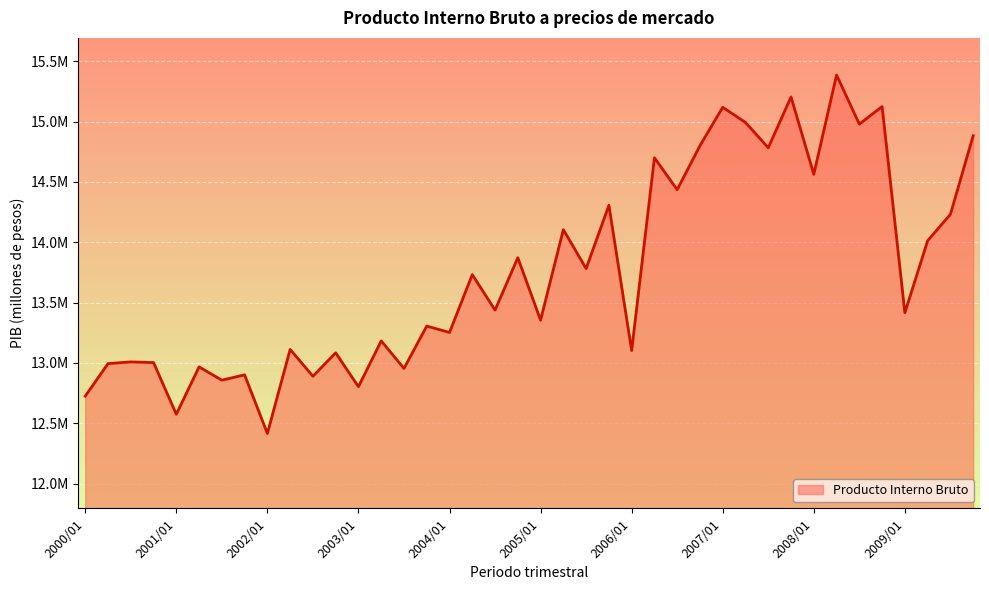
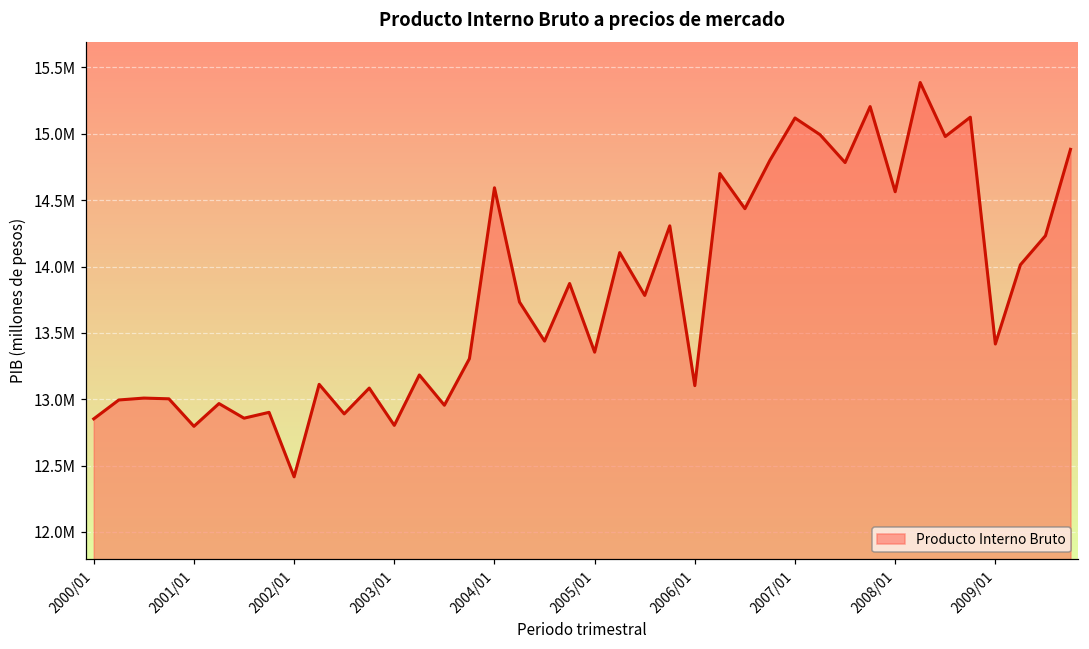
2000/01: 12730000 -> 12850000
2001/01: 12570000 -> 12800000
2004/01: 13250000 -> 14590000
